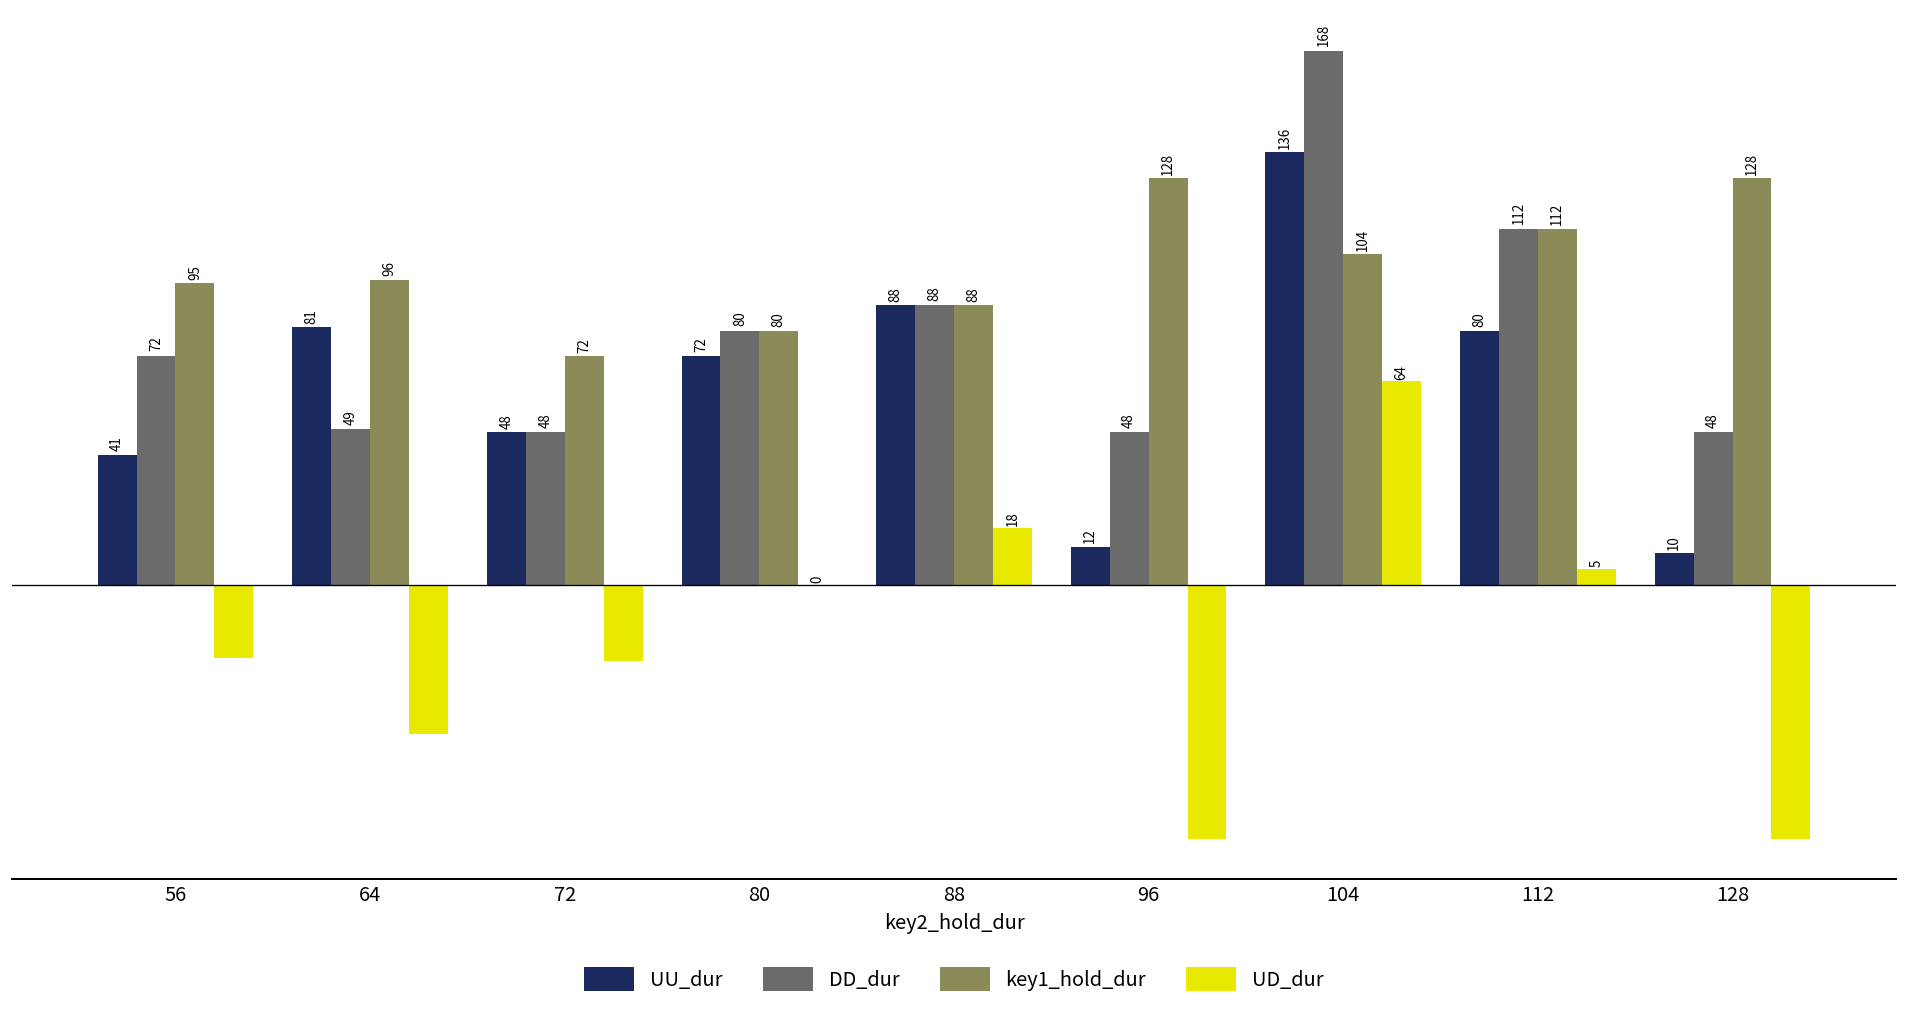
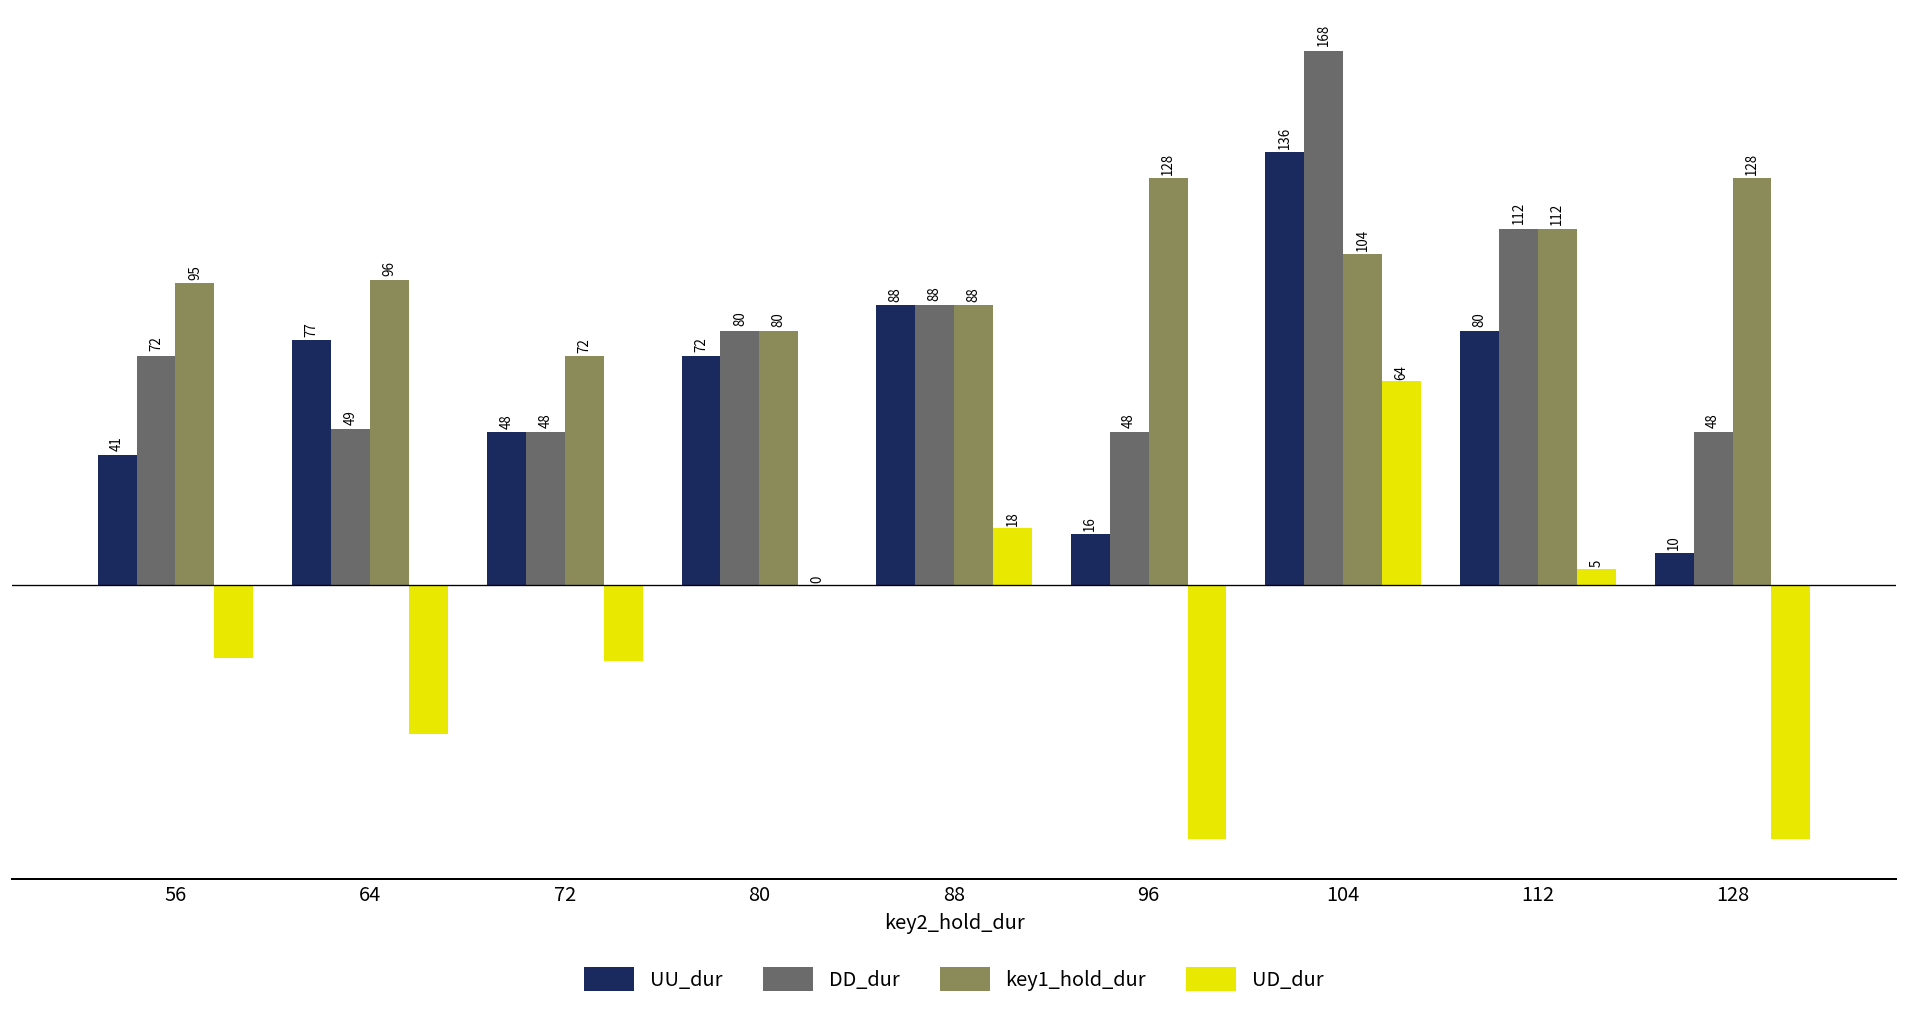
UU_dur, 64: 81 -> 77
UU_dur, 96: 12 -> 16
